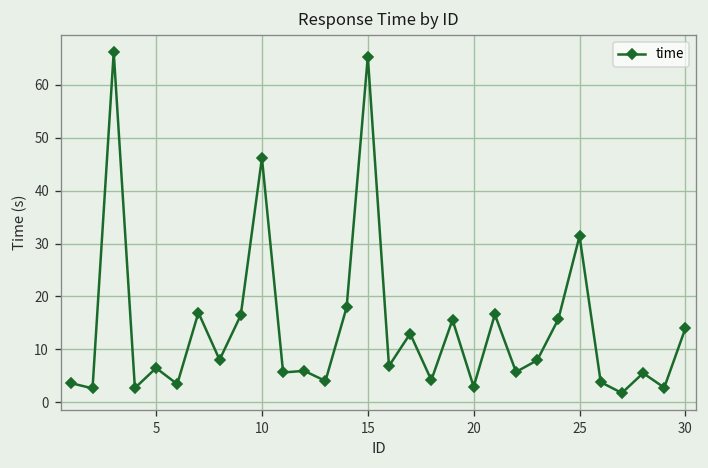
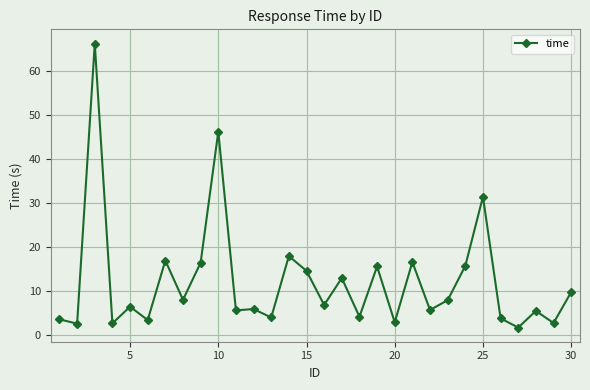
15: 65 -> 15
30: 14 -> 10
